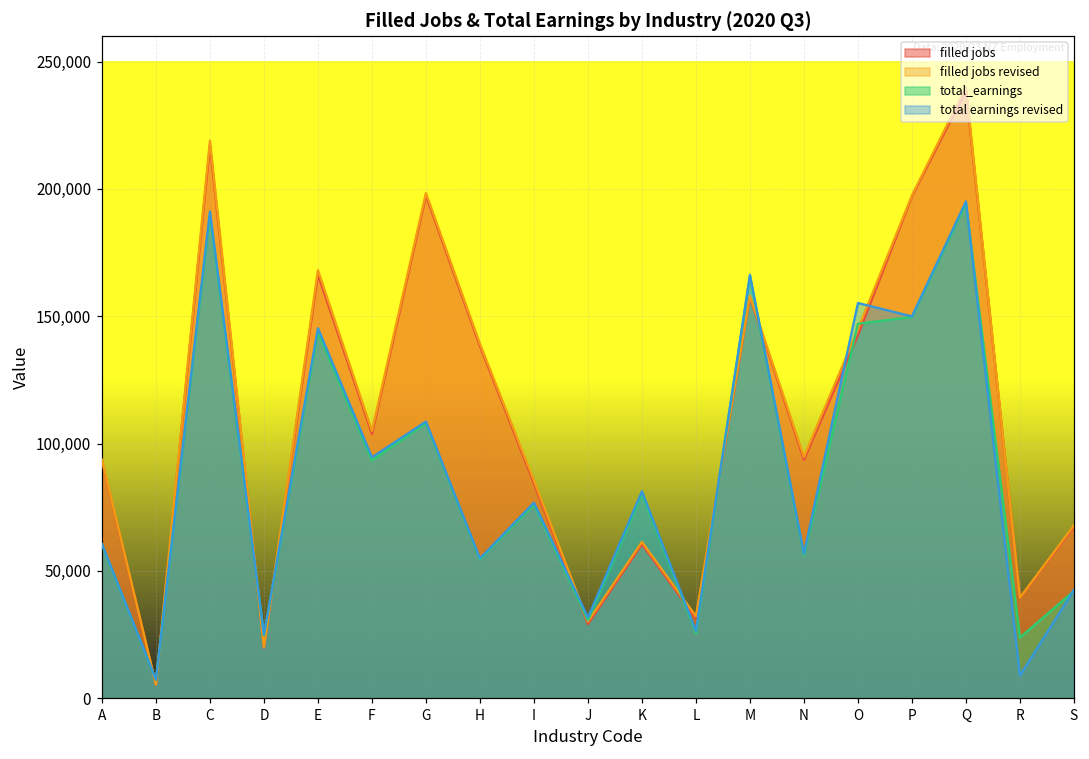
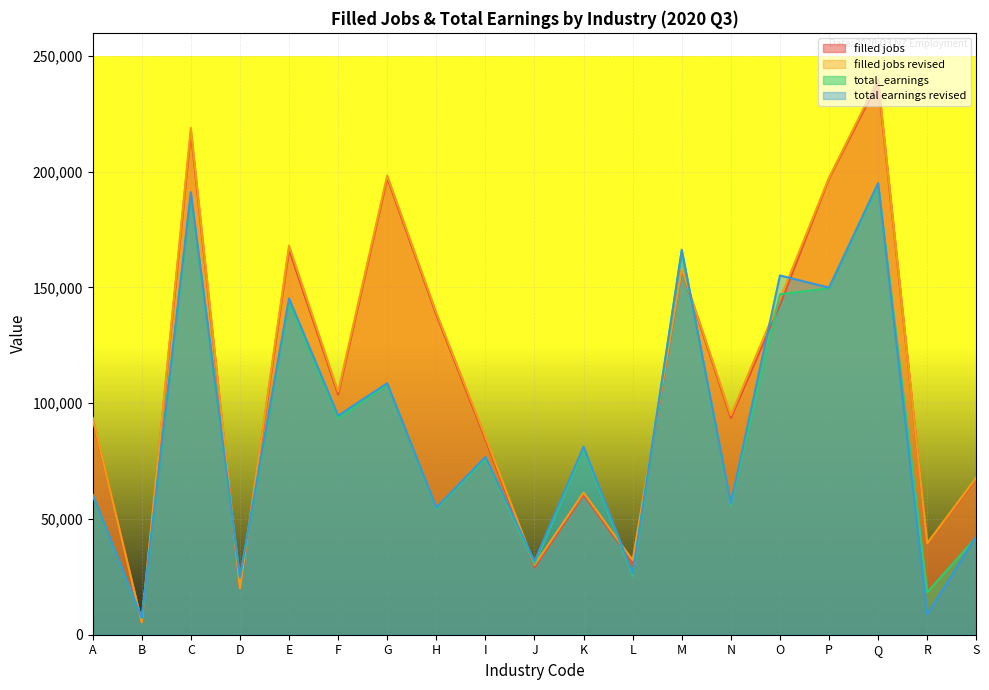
total_earnings, R: 24,000 -> 18,000
